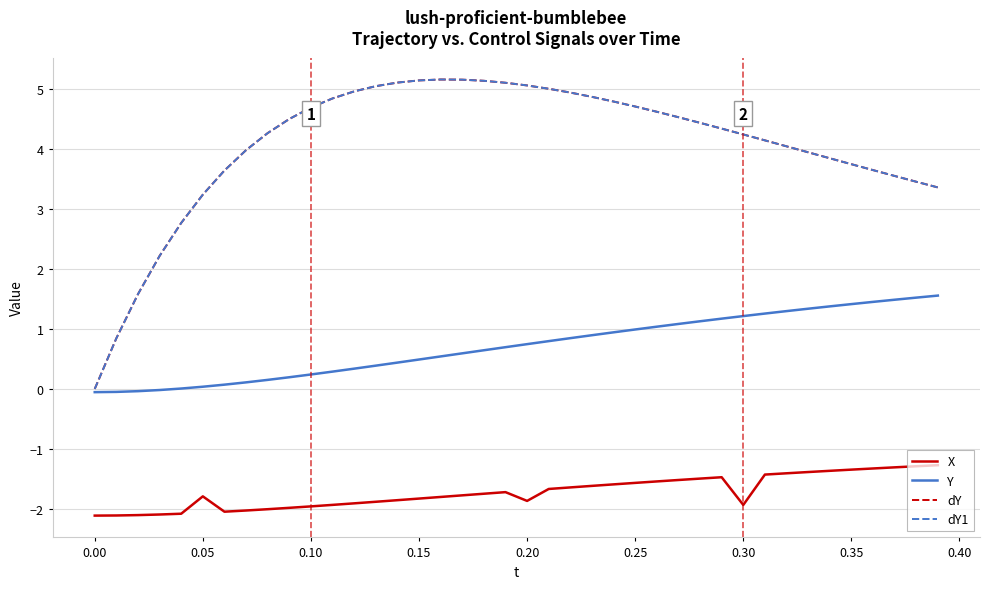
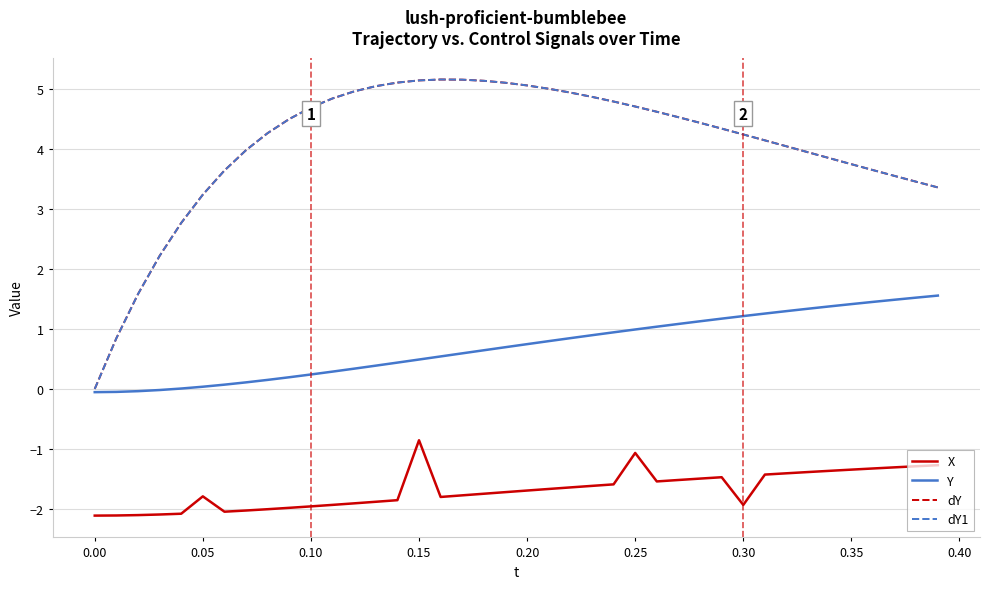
X, 0.15: -1.8 -> -0.9
X, 0.20: -1.9 -> -1.7
X, 0.25: -1.6 -> -1.1
